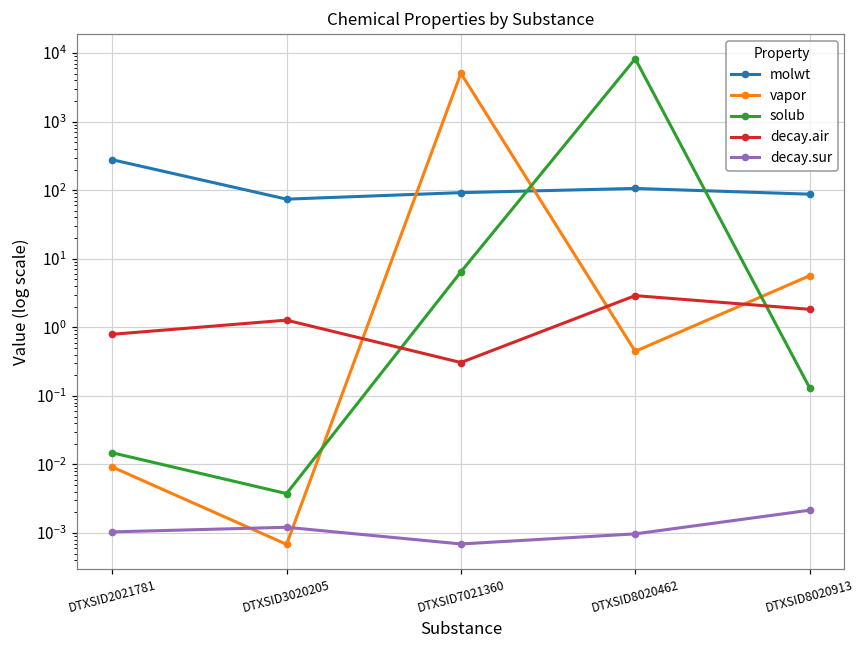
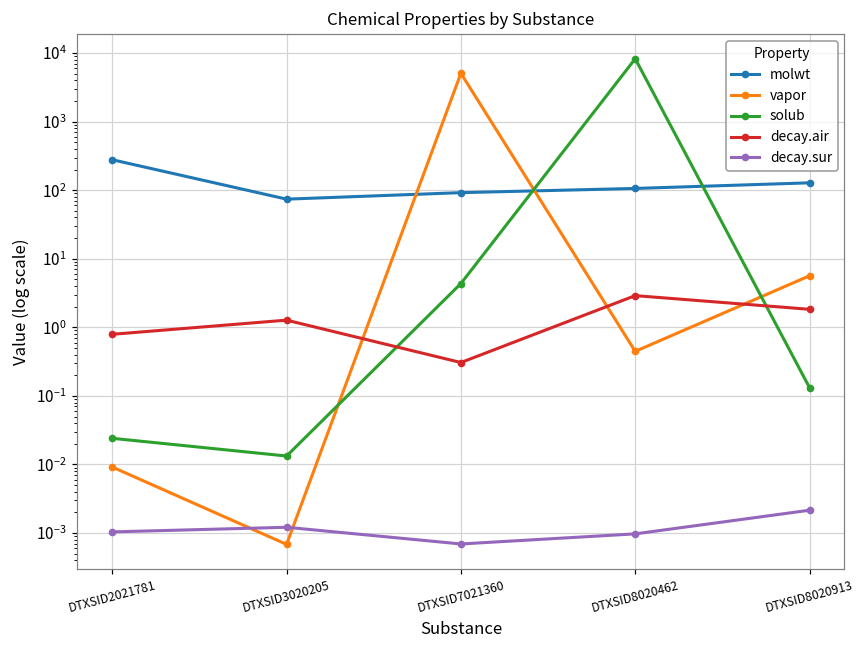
solub, DTXSID2021781: 0.015 -> 0.024
solub, DTXSID3020205: 0.004 -> 0.013
solub, DTXSID7021360: 6 -> 4
molwt, DTXSID8020913: 90 -> 130
